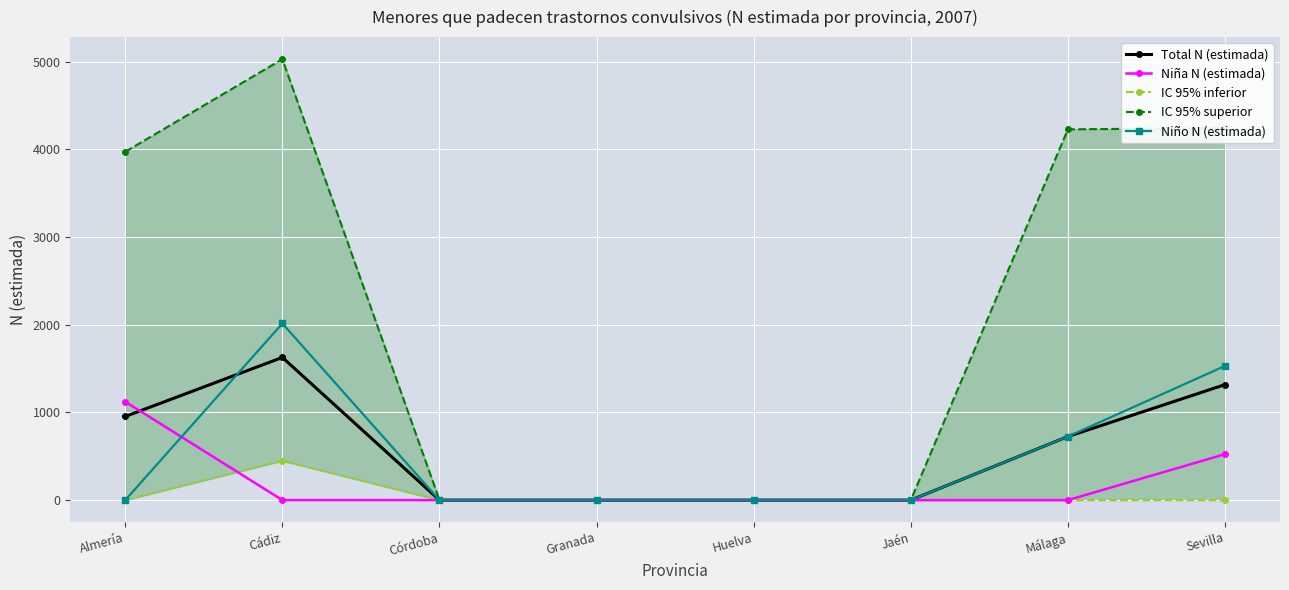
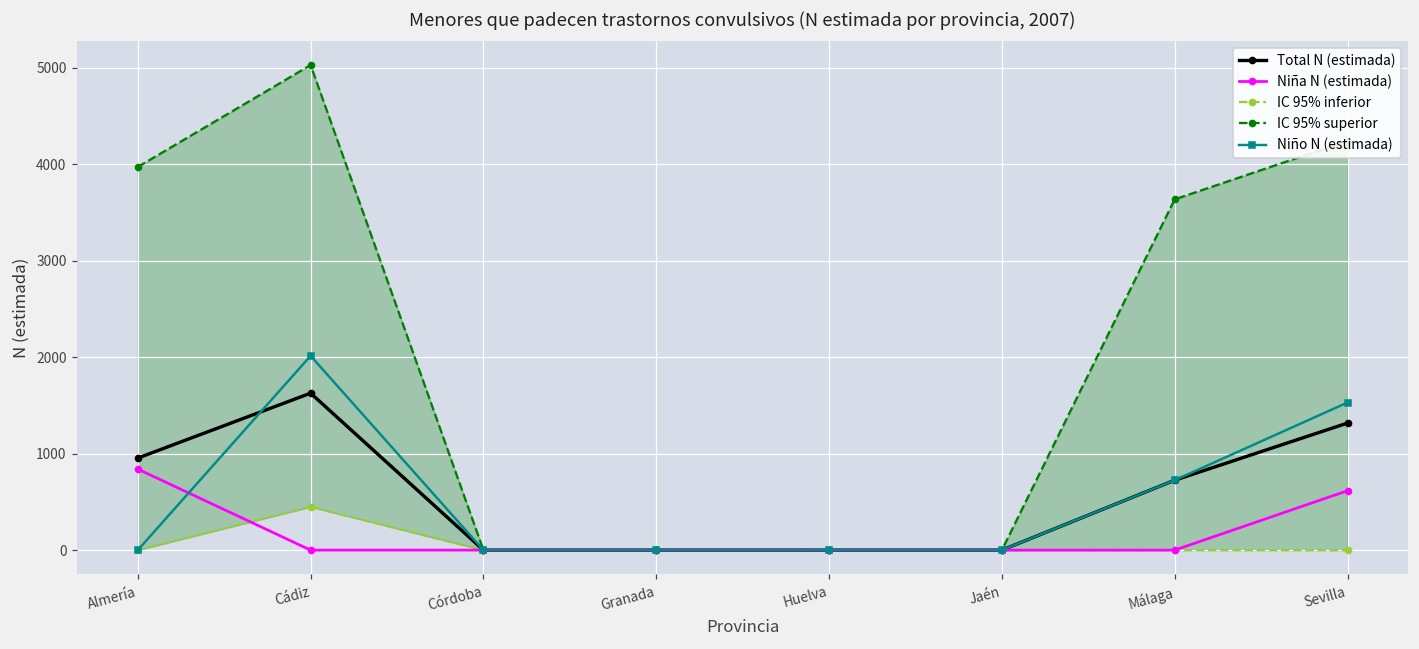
Niña N (estimada), Almería: 1100 -> 800
IC 95% superior, Málaga: 4200 -> 3600
Niña N (estimada), Sevilla: 500 -> 600
